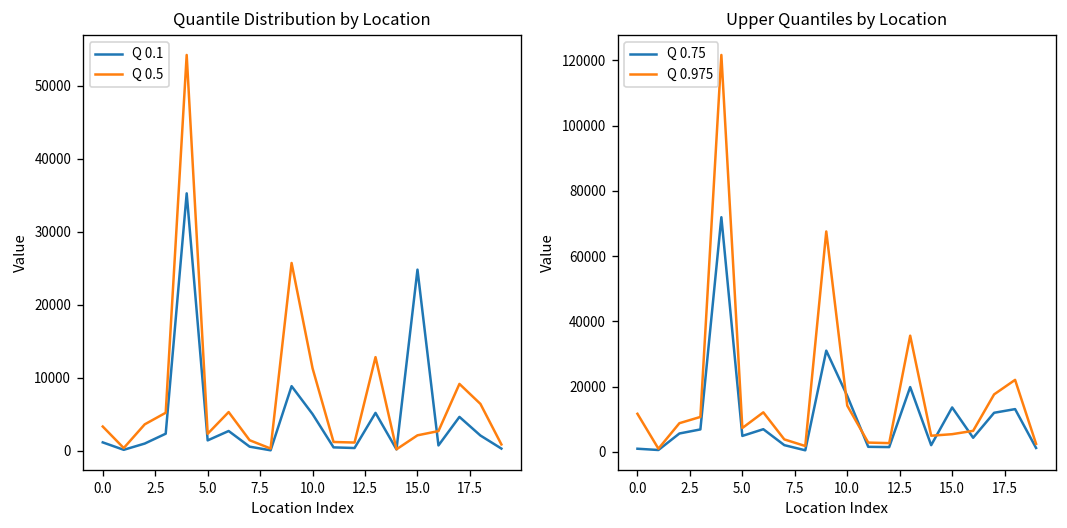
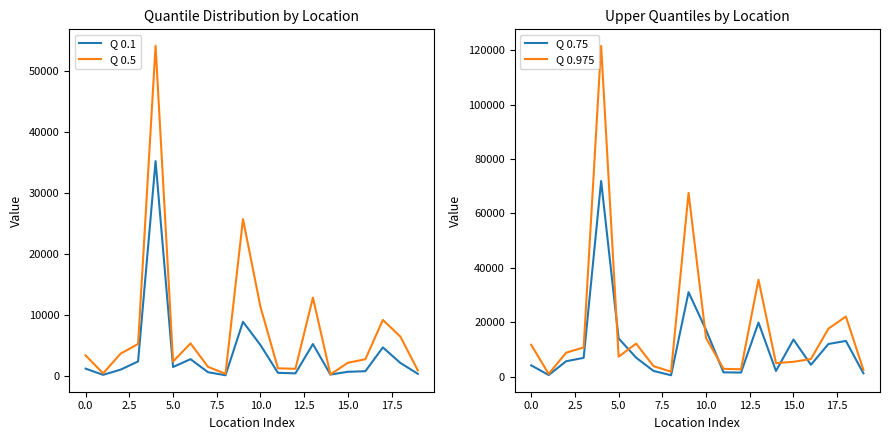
Quantile Distribution by Location, Q 0.1, 15.0: 25000 -> 1000
Upper Quantiles by Location, Q 0.75, 0.0: 1000 -> 4000
Upper Quantiles by Location, Q 0.75, 5.0: 5000 -> 14000
